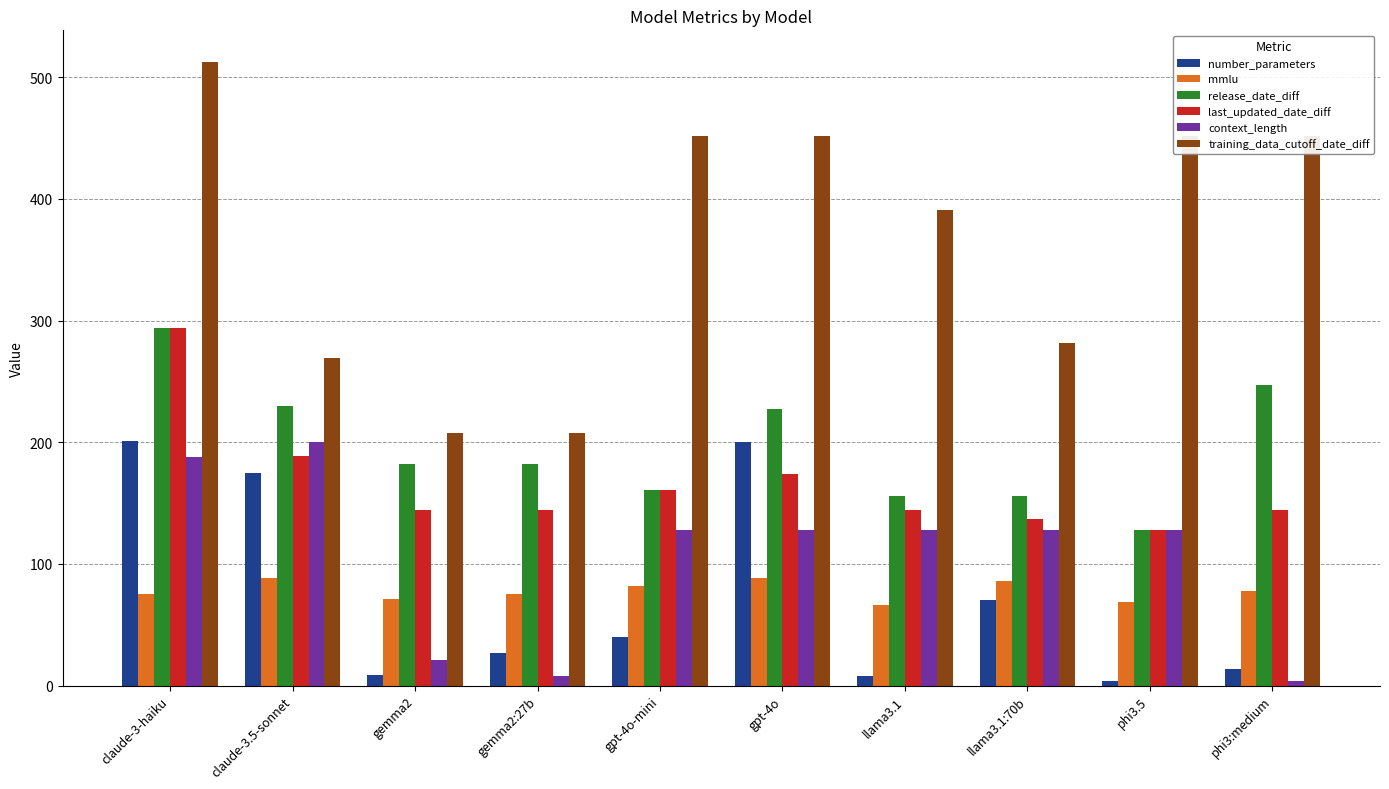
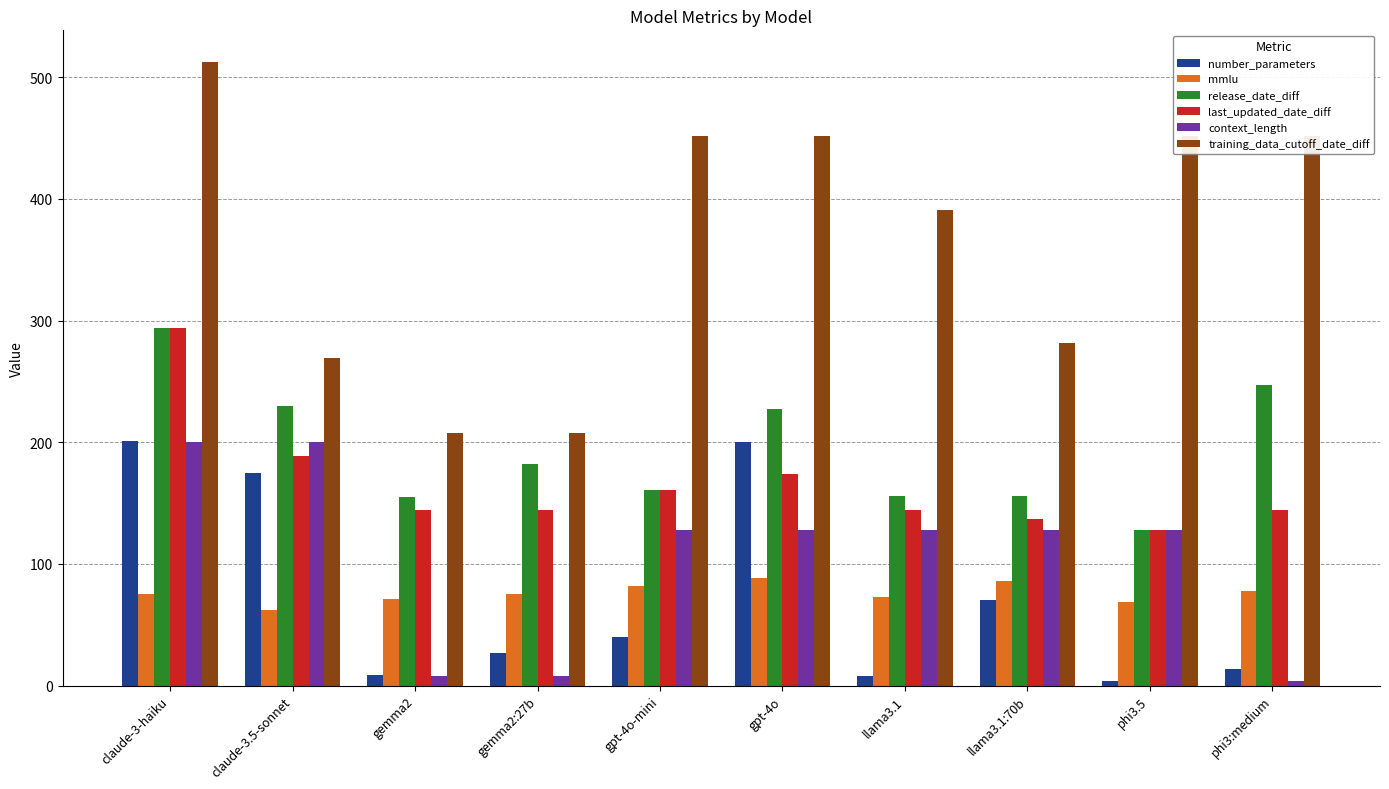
context_length, claude-3-haiku: 188 -> 200
mmlu, claude-3.5-sonnet: 89 -> 62
release_date_diff, gemma2: 182 -> 155
context_length, gemma2: 21 -> 8
mmlu, llama3.1: 66 -> 73
